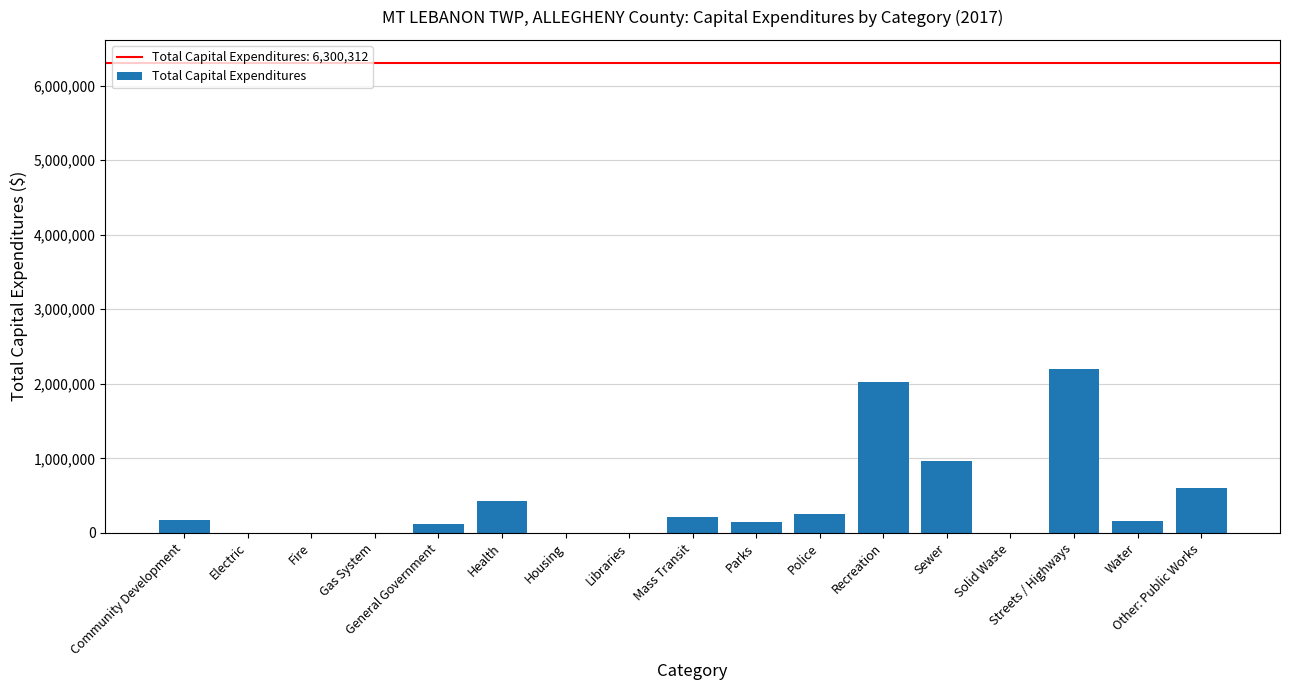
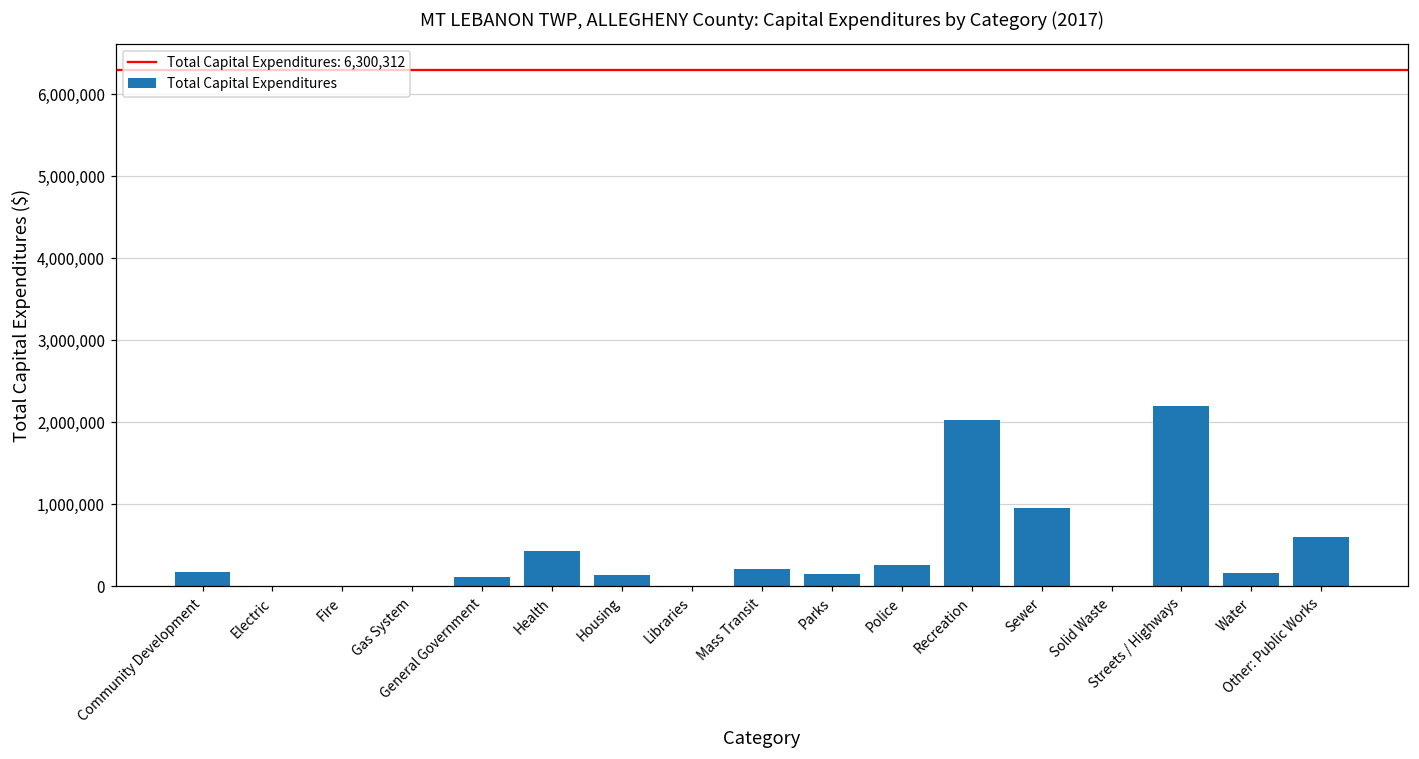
Housing: 0 -> 100,000
